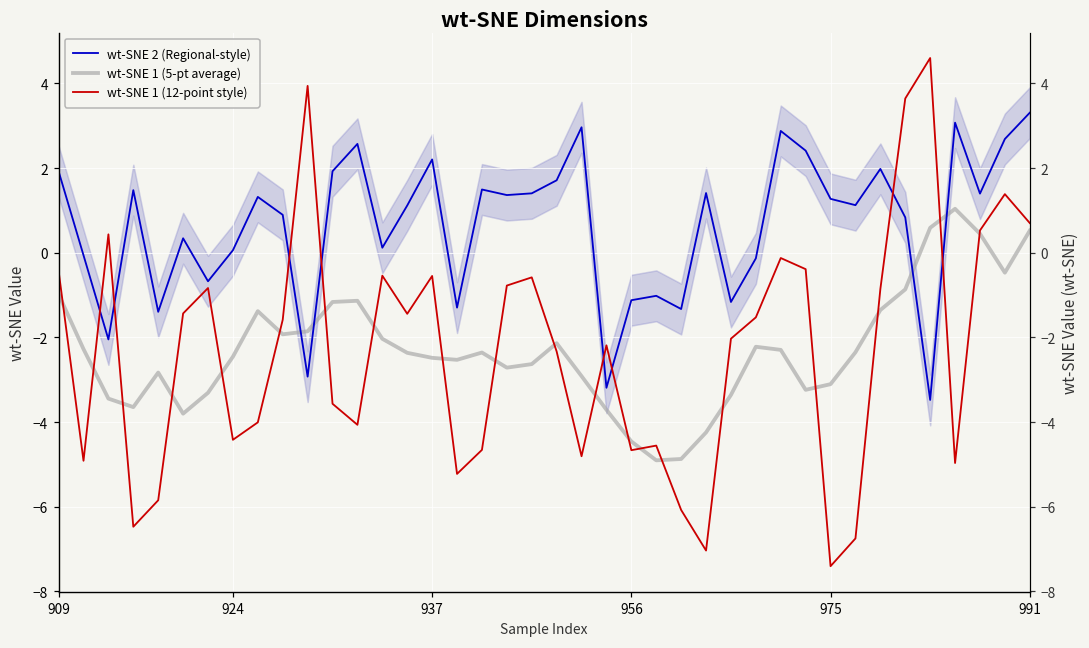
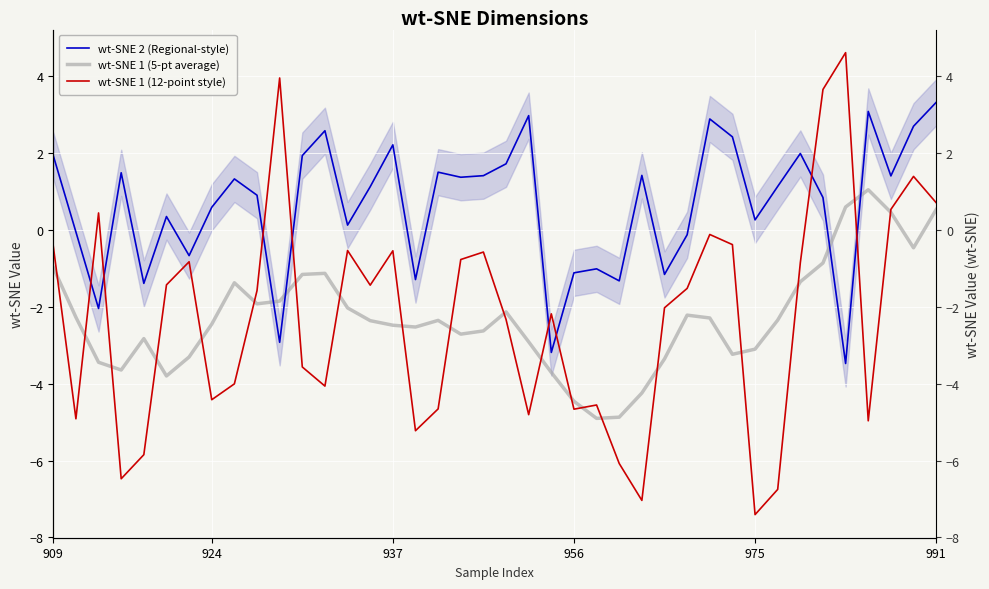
wt-SNE 2 (Regional-style), 924: 0.1 -> 0.6
wt-SNE 2 (Regional-style), 975: 1.3 -> 0.3
